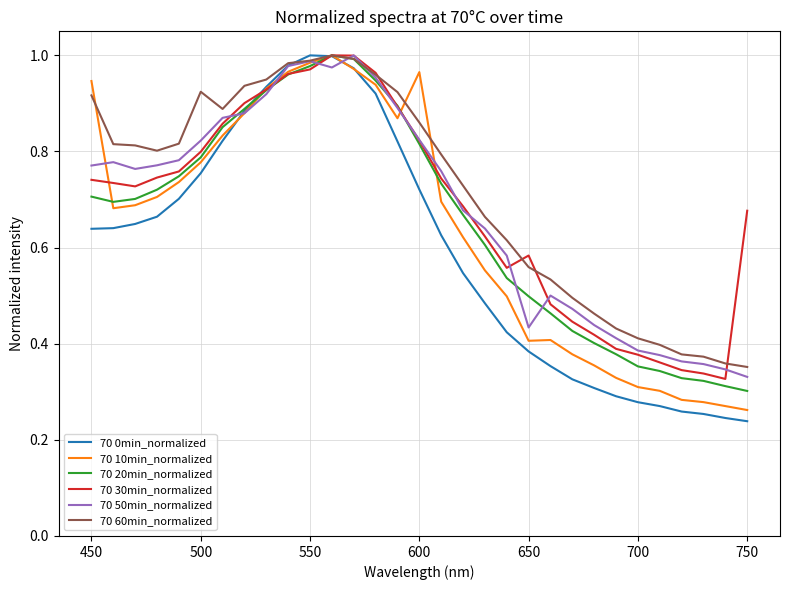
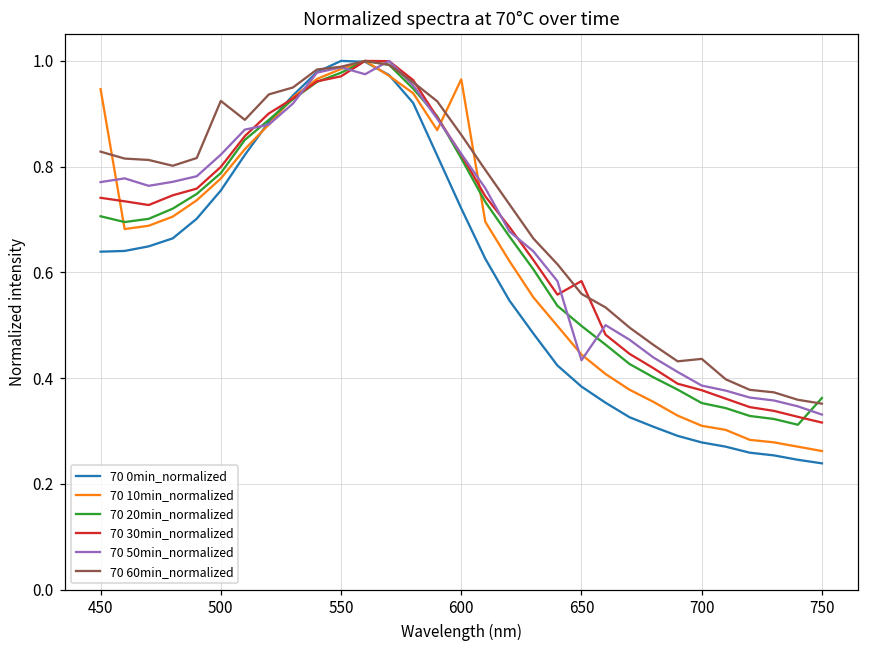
70 60min_normalized, 450: 0.92 -> 0.83
70 10min_normalized, 650: 0.41 -> 0.44
70 60min_normalized, 700: 0.41 -> 0.44
70 20min_normalized, 750: 0.30 -> 0.36
70 30min_normalized, 750: 0.68 -> 0.32
